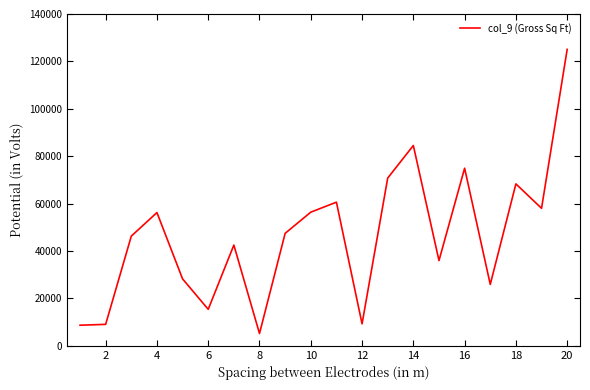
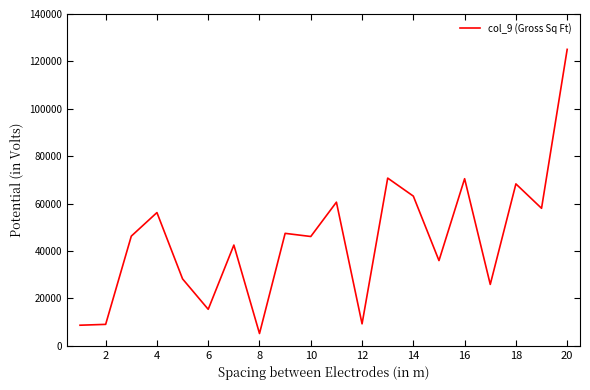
10: 56000 -> 46000
14: 85000 -> 63000
16: 75000 -> 71000
